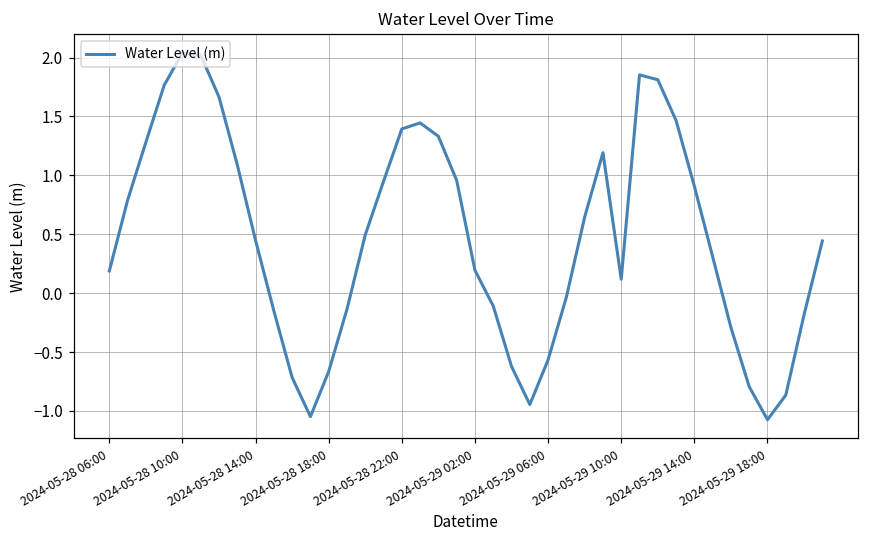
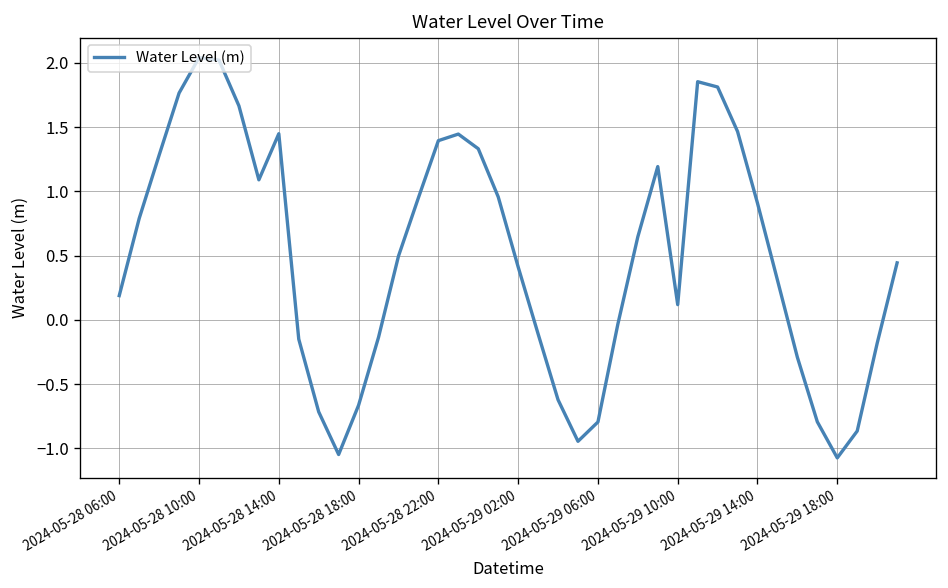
2024-05-28 14:00: 0.45 -> 1.45
2024-05-29 02:00: 0.19 -> 0.41
2024-05-29 06:00: -0.57 -> -0.80
